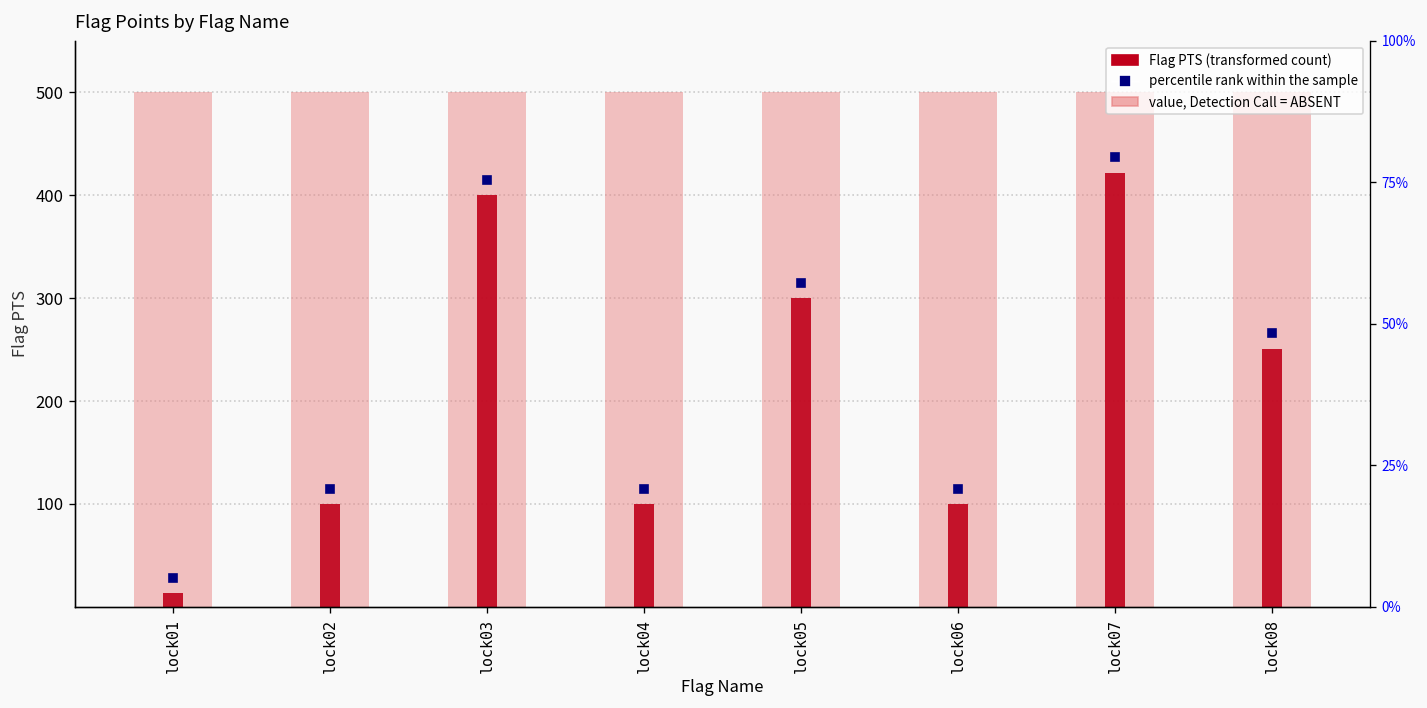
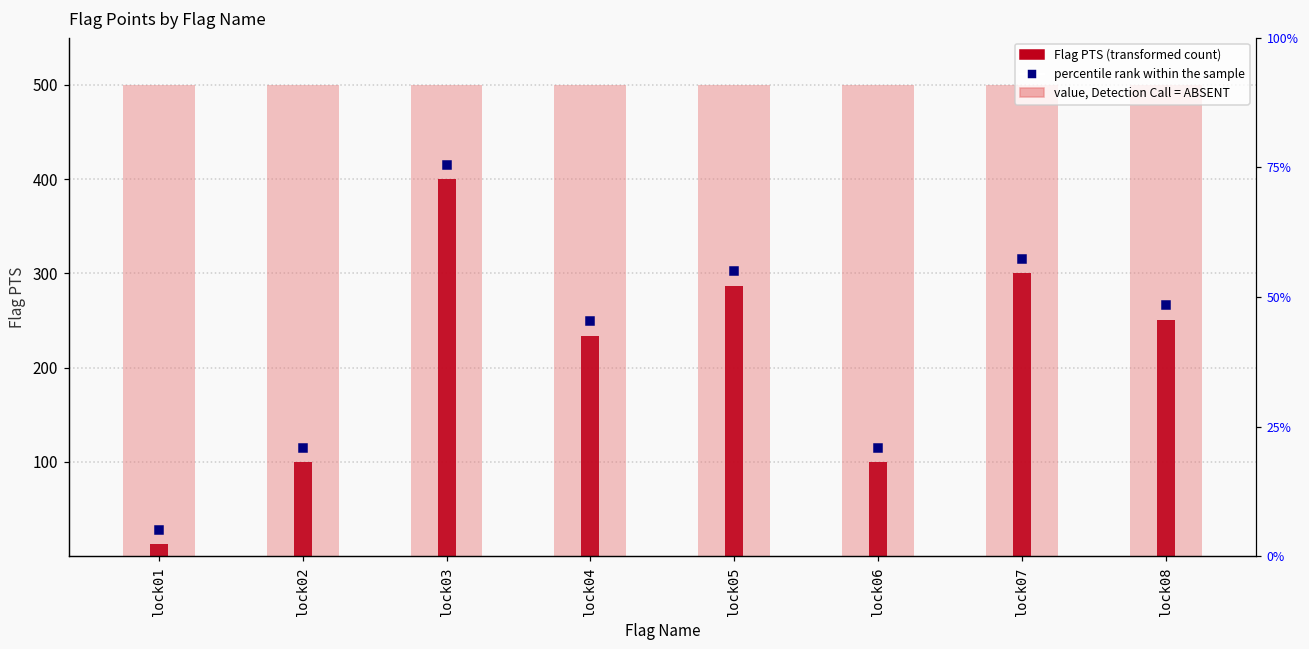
Flag PTS (transformed count), lock04: 100 -> 230
Flag PTS (transformed count), lock05: 300 -> 290
Flag PTS (transformed count), lock07: 420 -> 300
